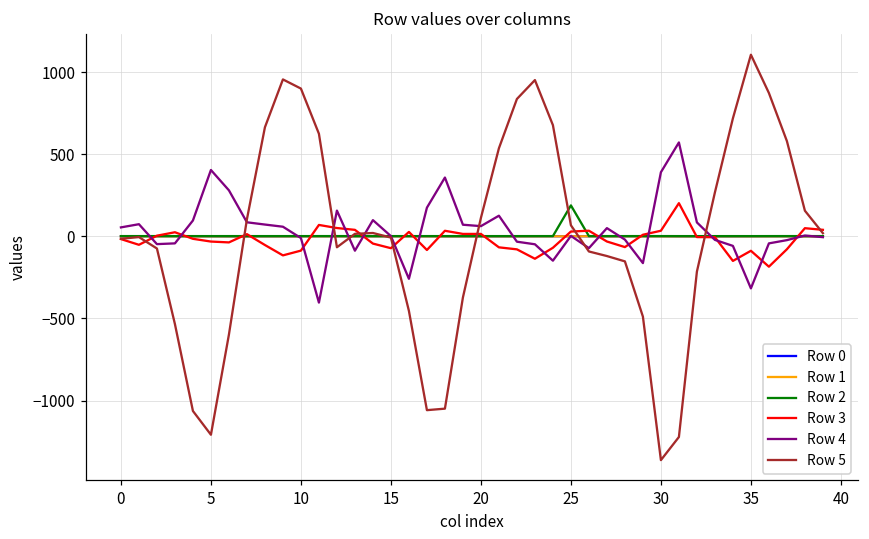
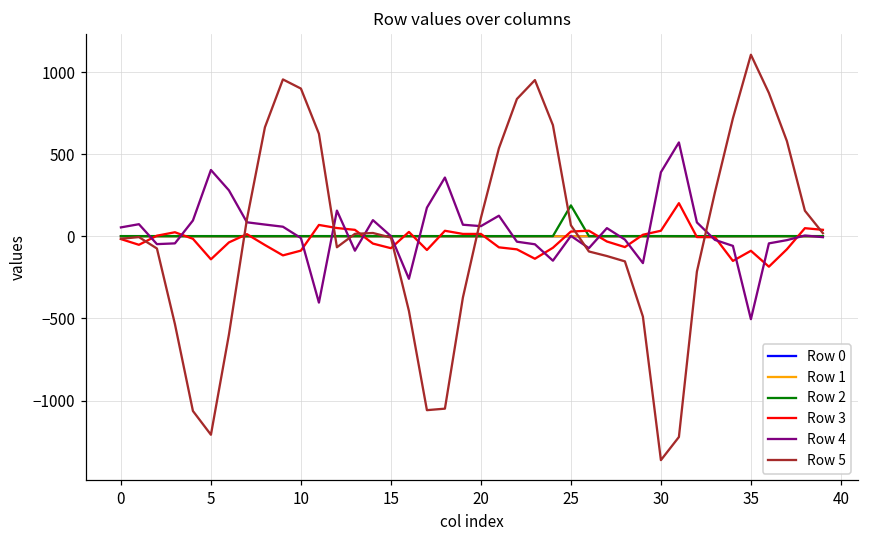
Row 3, 5: -30 -> -140
Row 4, 35: -320 -> -500
